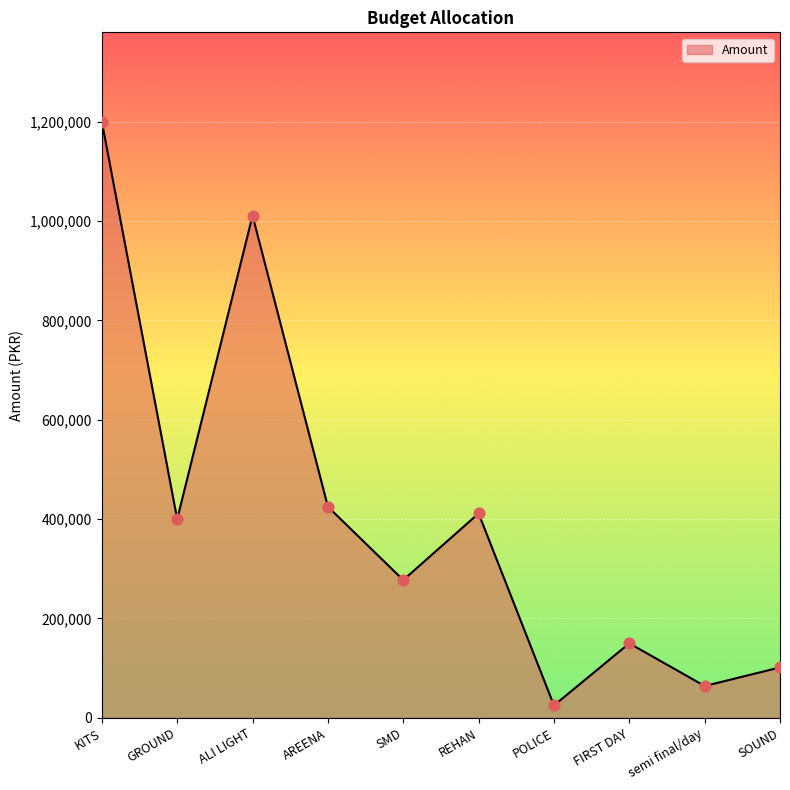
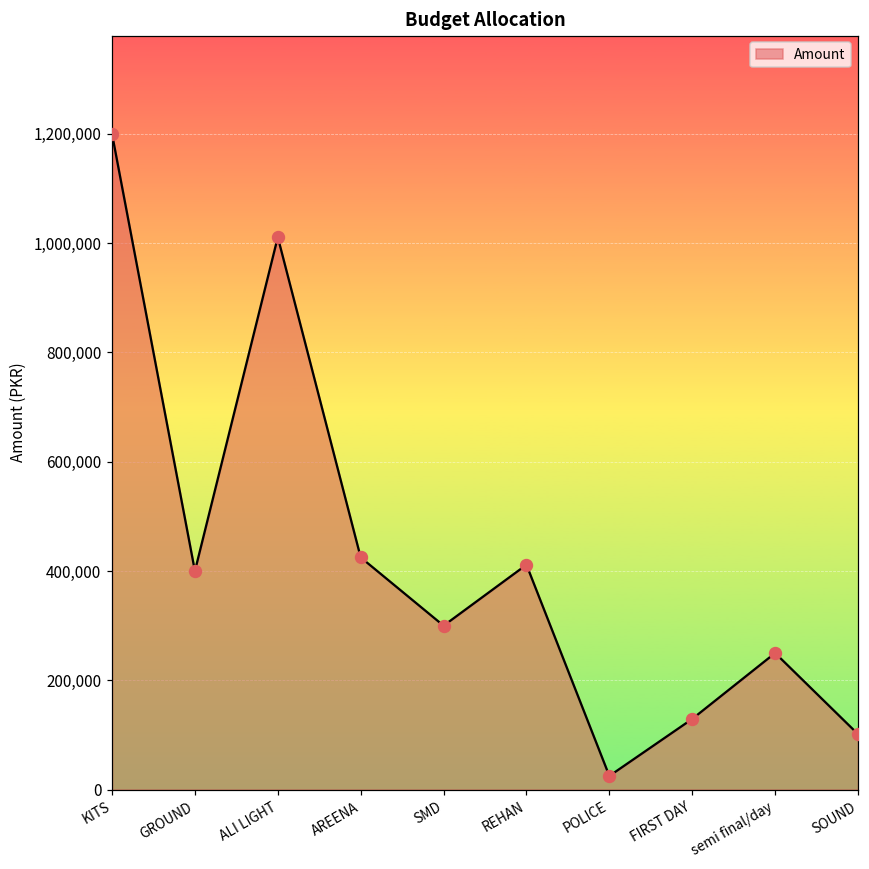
SMD: 280,000 -> 300,000
FIRST DAY: 150,000 -> 130,000
semi final/day: 60,000 -> 250,000
